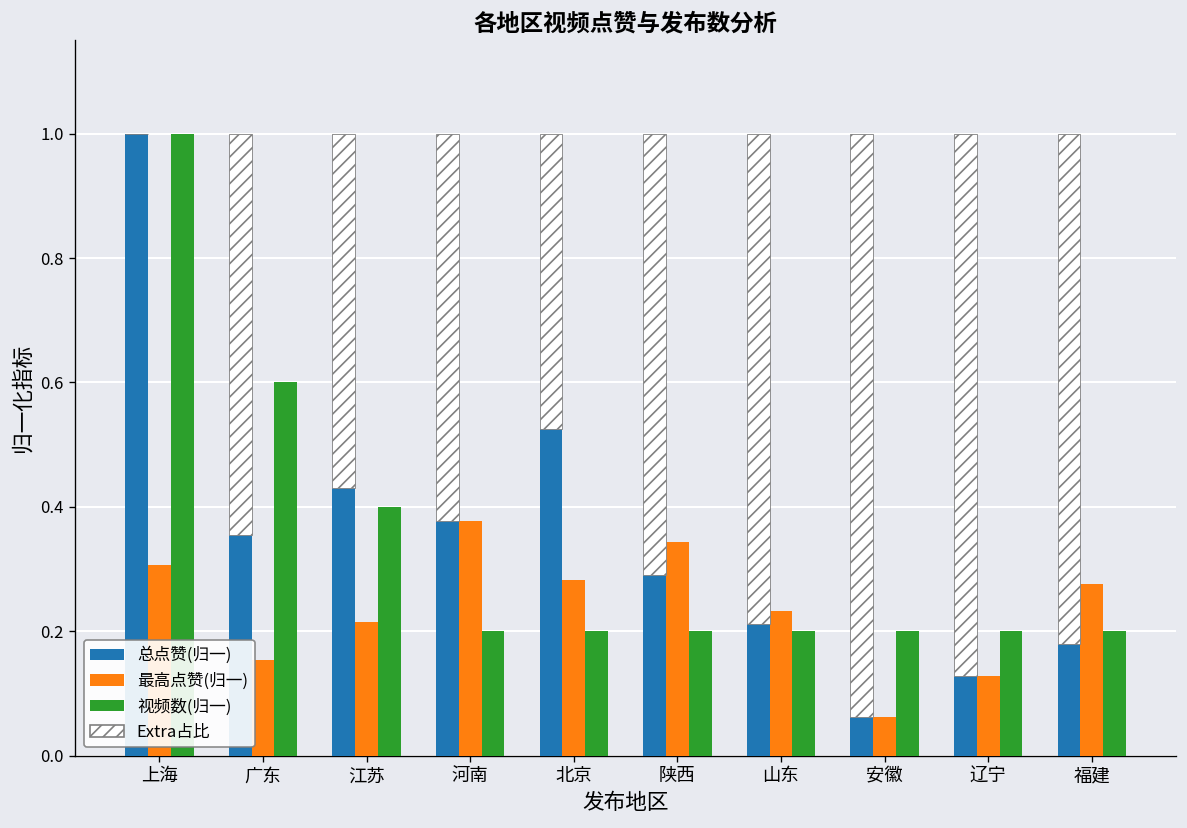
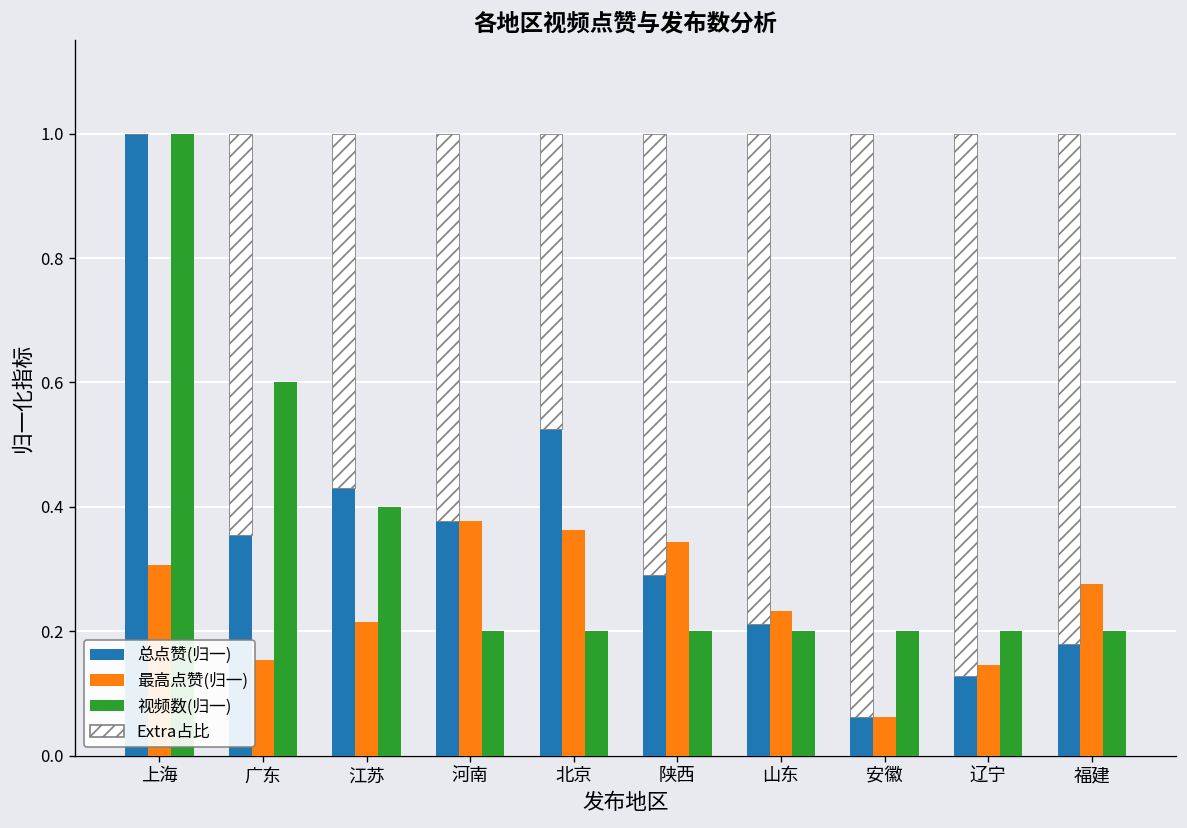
最高点赞(归一), 北京: 0.28 -> 0.36
最高点赞(归一), 辽宁: 0.13 -> 0.15
